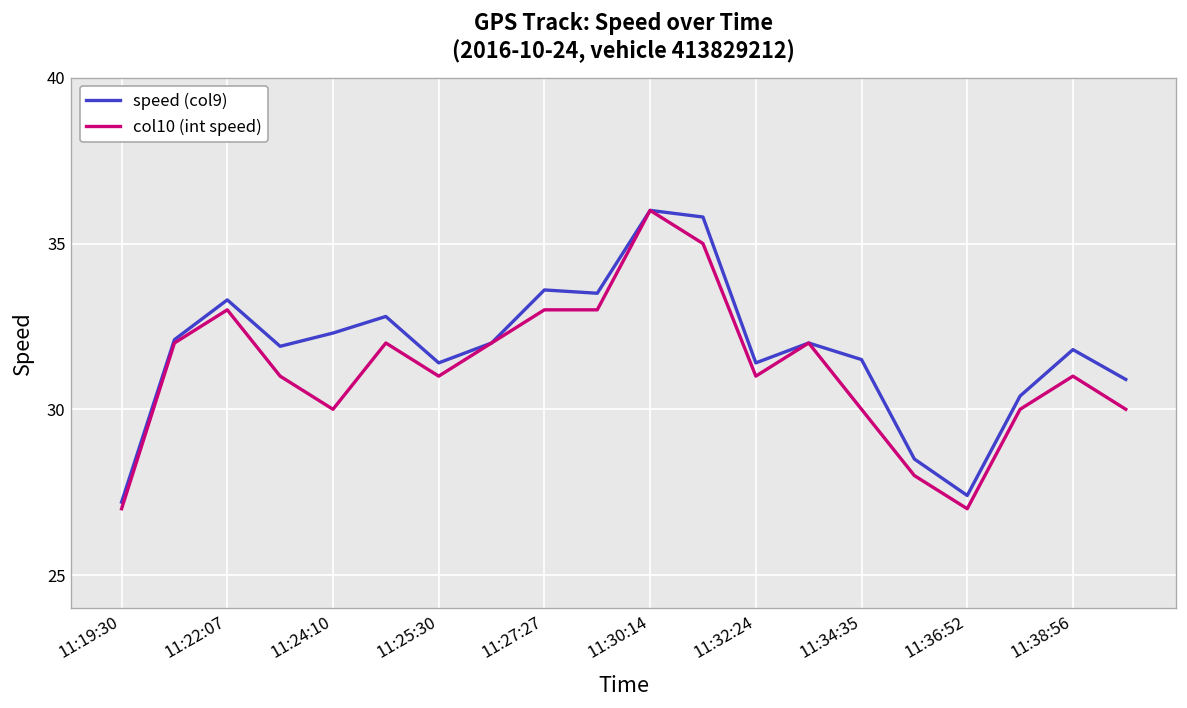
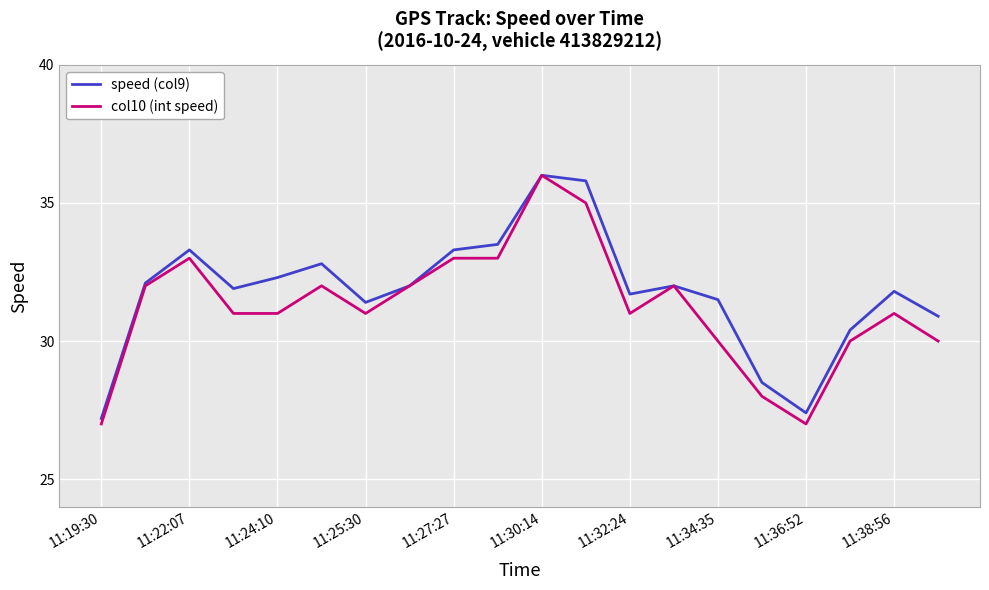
col10 (int speed), 11:24:10: 30 -> 31
speed (col9), 11:27:27: 33.6 -> 33.3
speed (col9), 11:32:24: 31.4 -> 31.7
